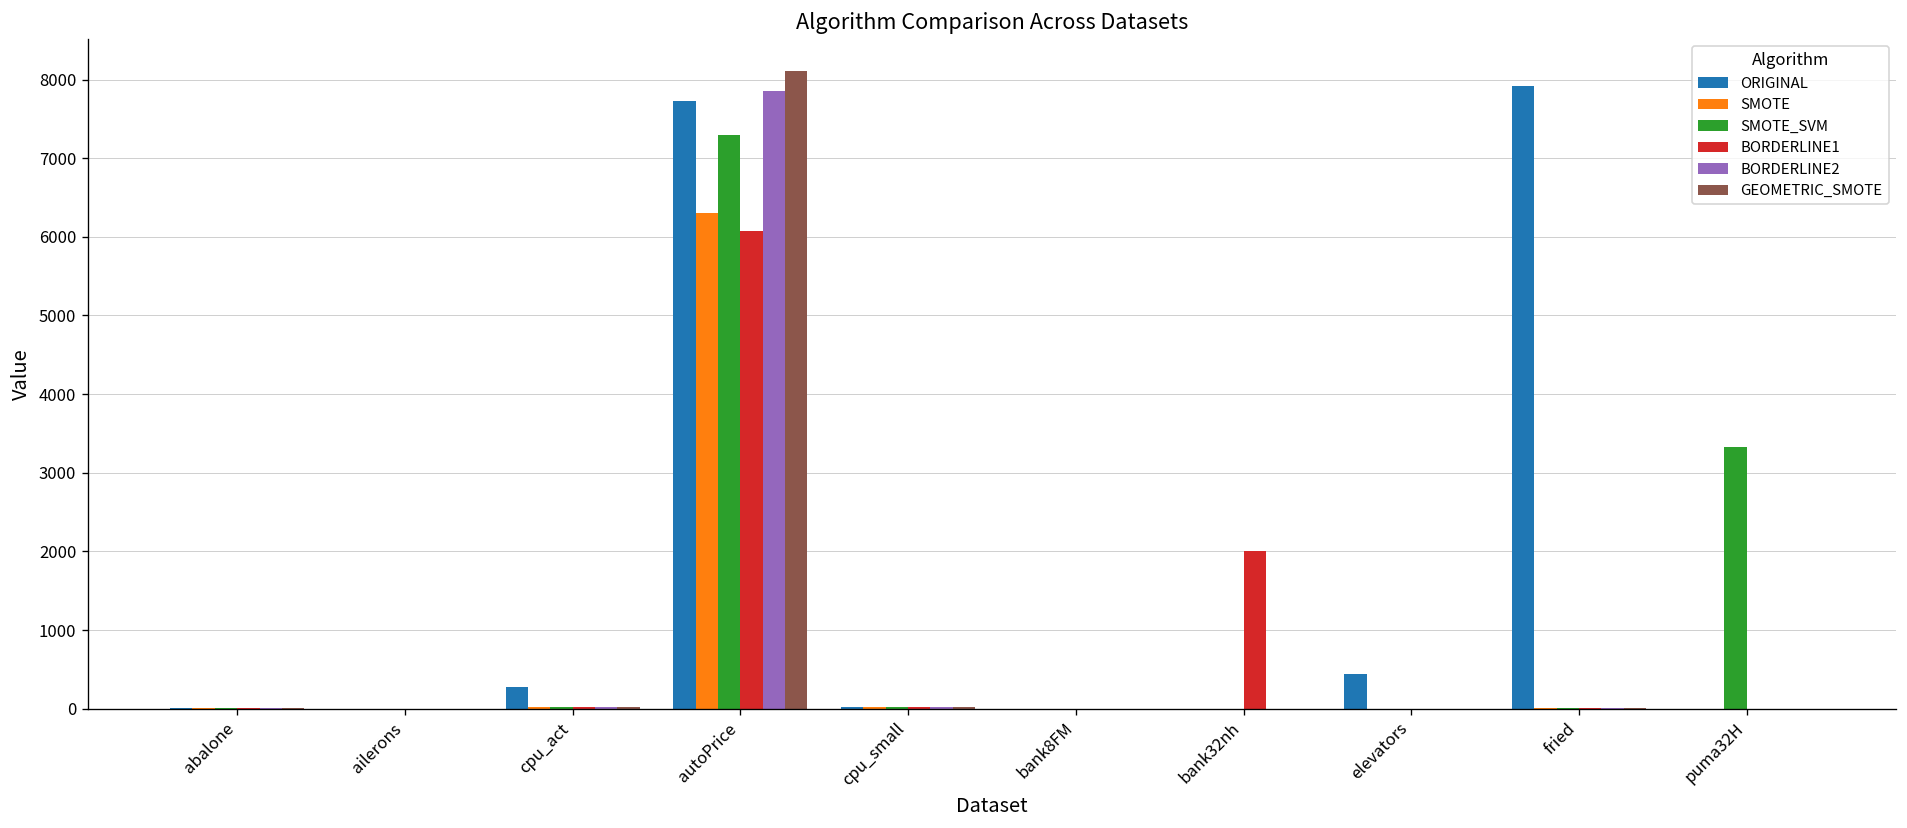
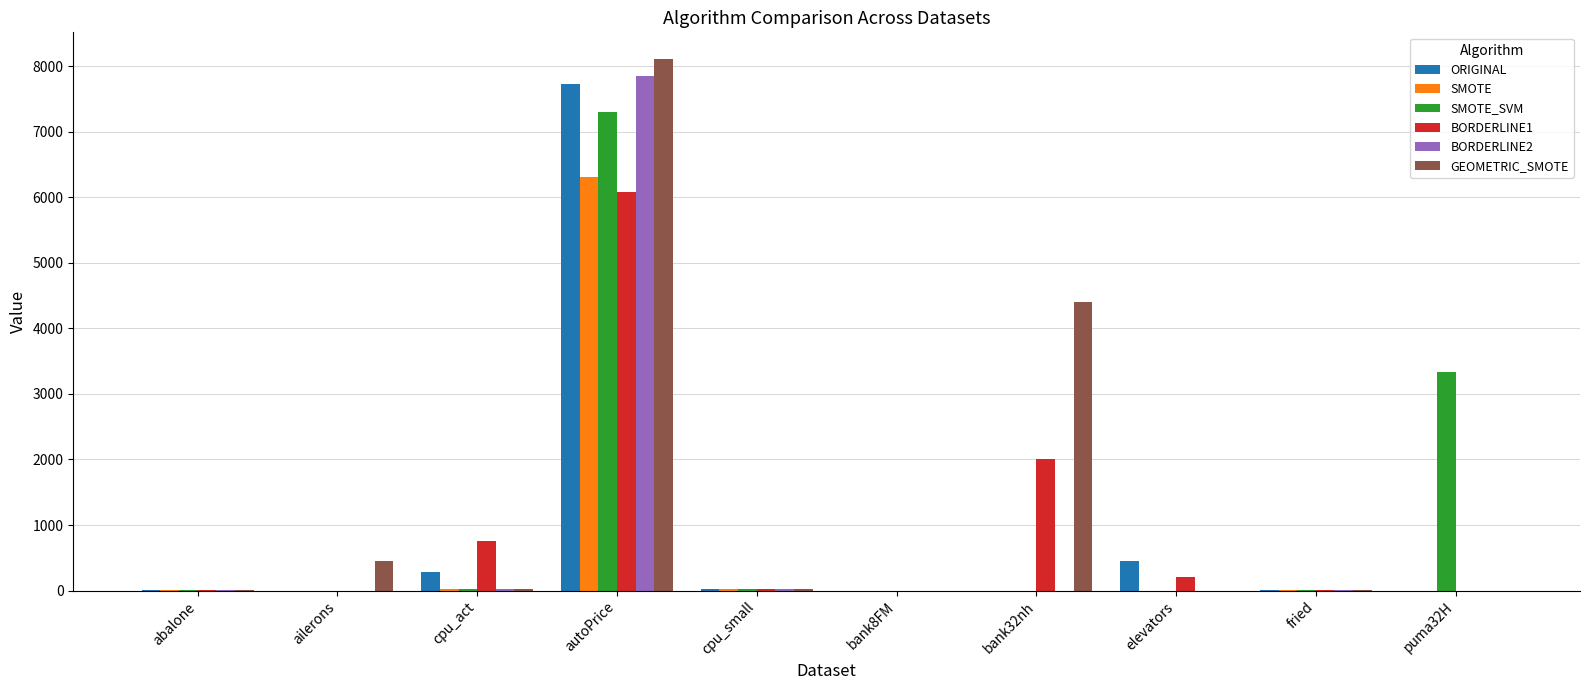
GEOMETRIC_SMOTE, ailerons: 0 -> 500
BORDERLINE1, cpu_act: 0 -> 800
GEOMETRIC_SMOTE, bank32nh: 0 -> 4400
BORDERLINE1, elevators: 0 -> 200
ORIGINAL, fried: 7900 -> 0
